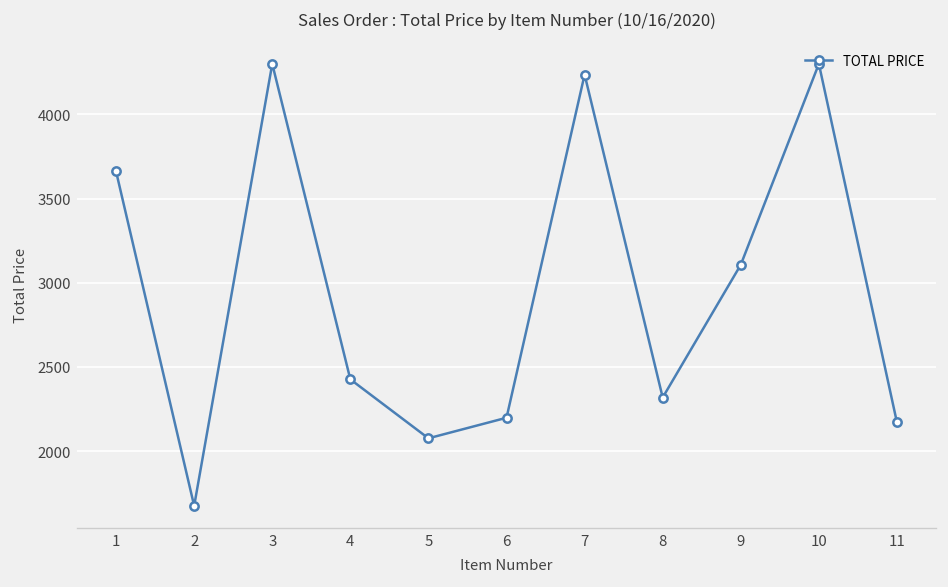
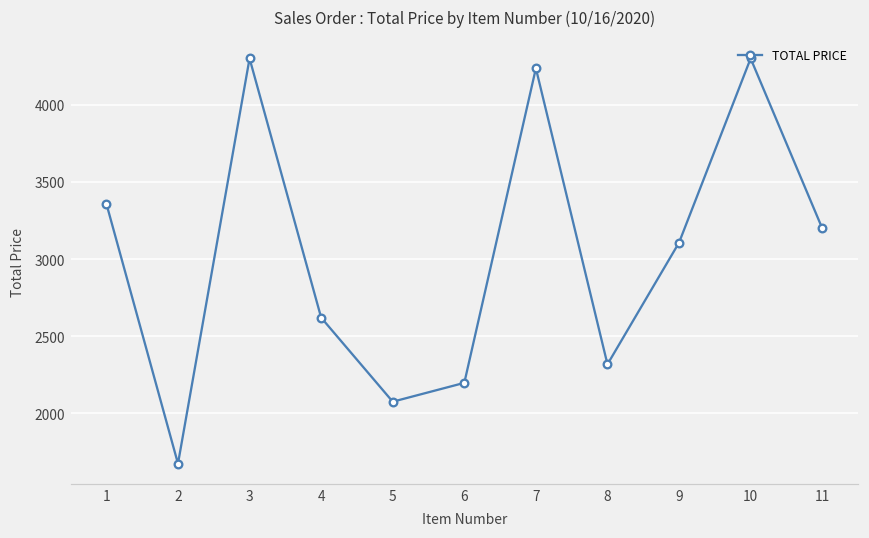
1: 3660 -> 3360
4: 2430 -> 2620
11: 2170 -> 3200
